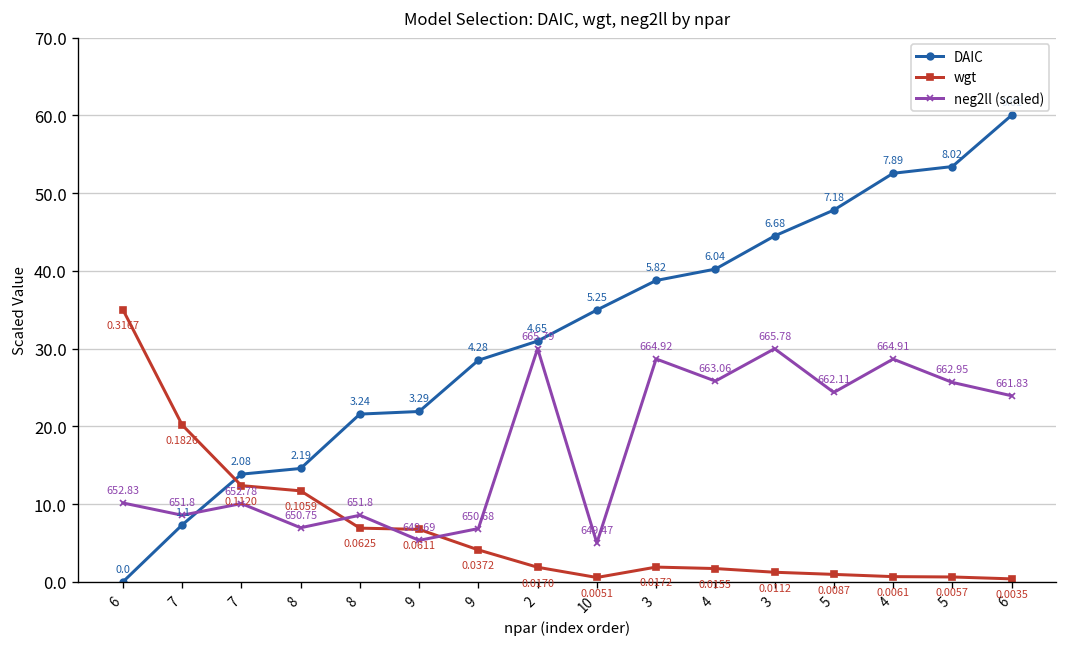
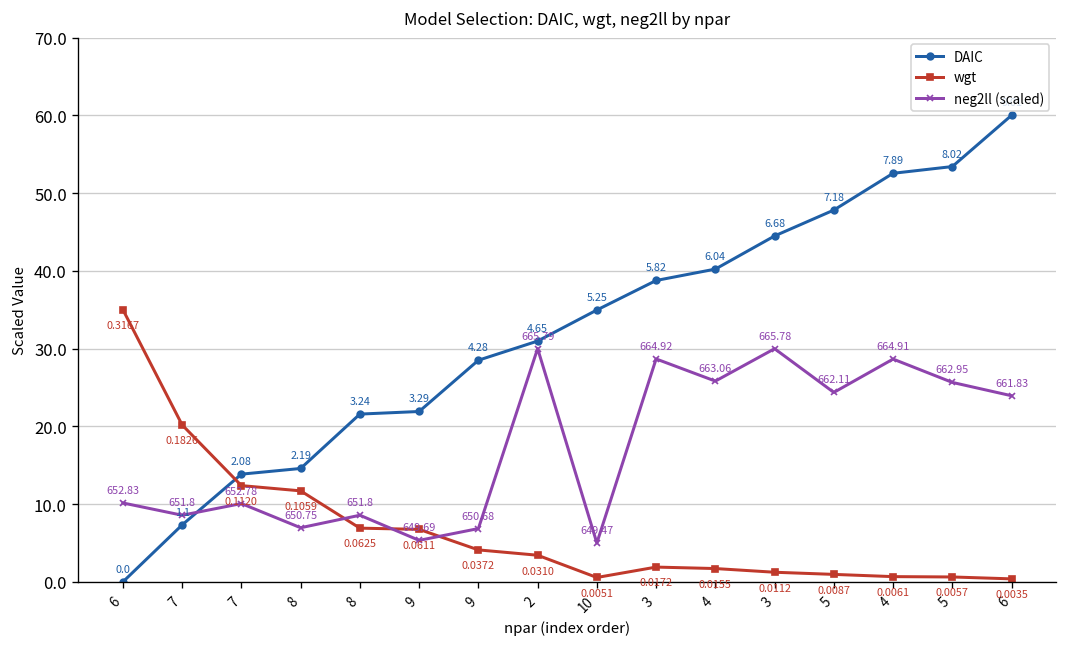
wgt, 2: 0.0170 -> 0.0310
